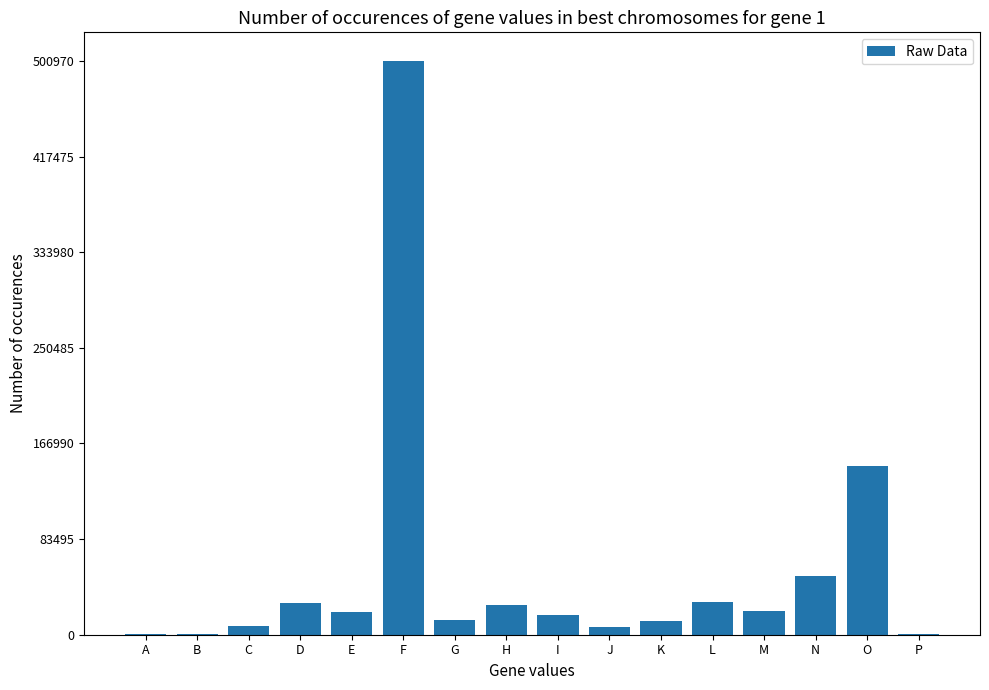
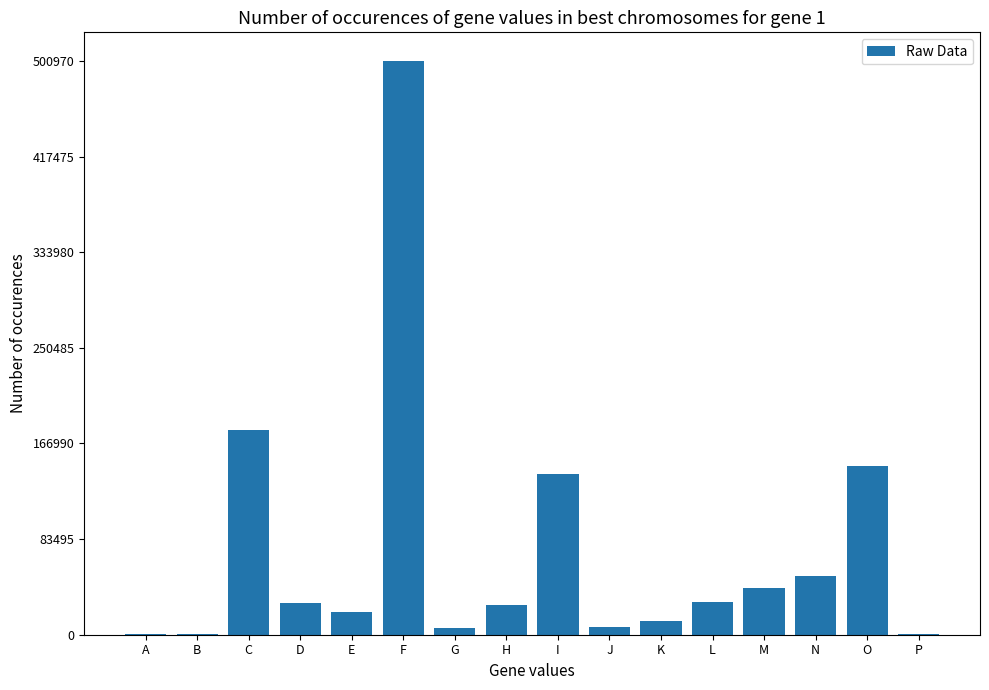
C: 8000 -> 178000
G: 13000 -> 6000
I: 18000 -> 141000
M: 21000 -> 40000
